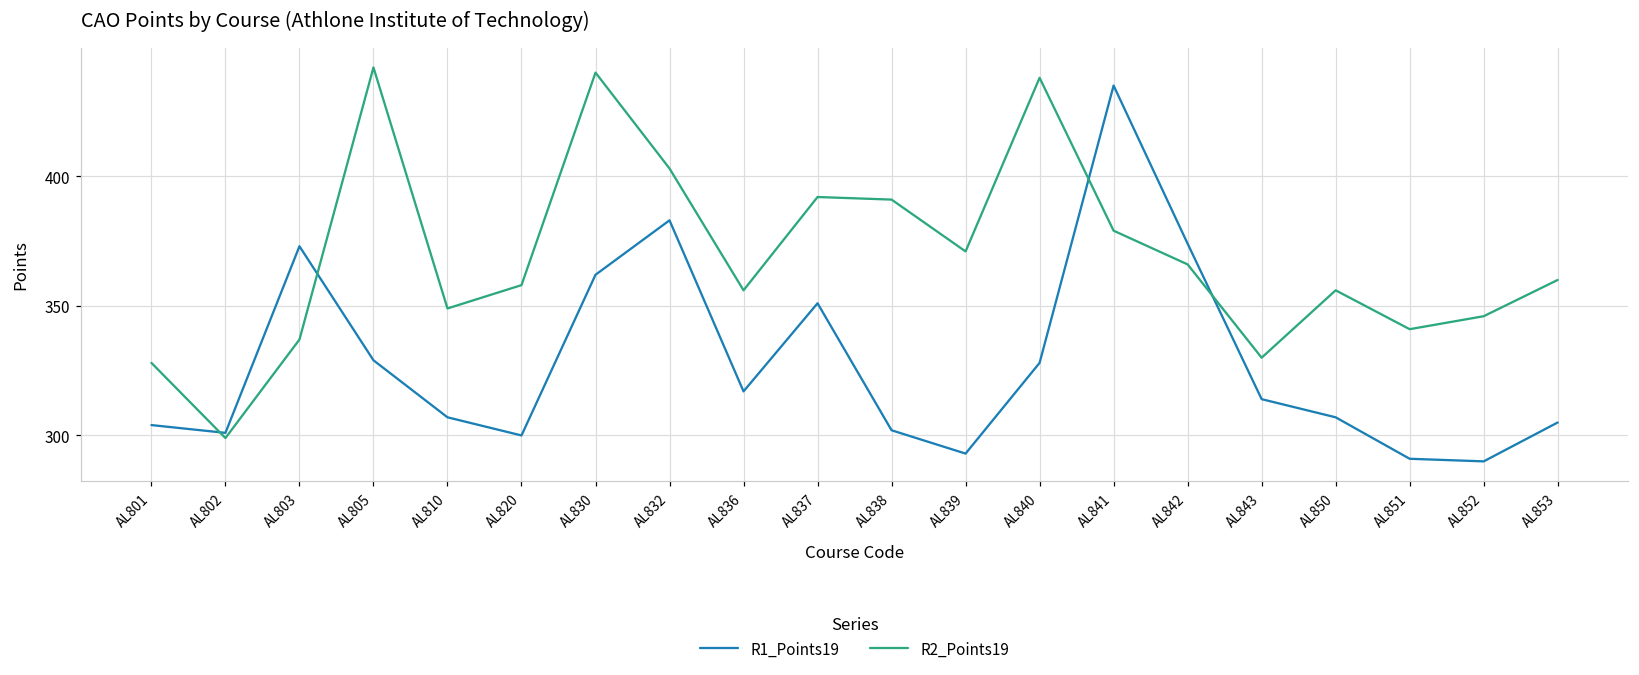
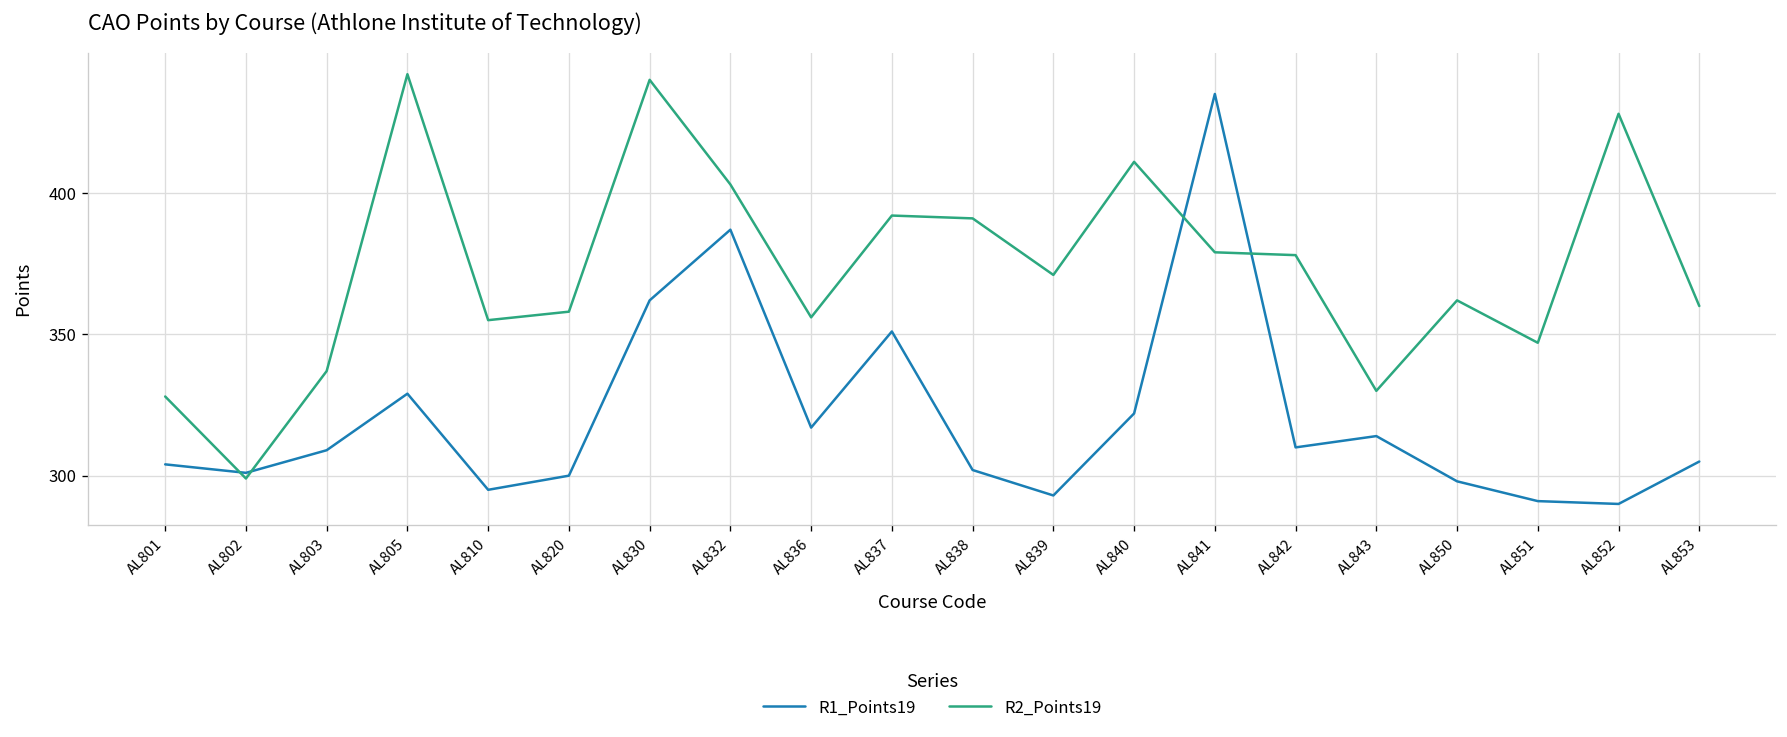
R1_Points19, AL803: 373 -> 309
R1_Points19, AL810: 307 -> 295
R2_Points19, AL810: 349 -> 355
R1_Points19, AL832: 383 -> 387
R1_Points19, AL840: 328 -> 322
R2_Points19, AL840: 438 -> 411
R1_Points19, AL842: 374 -> 310
R2_Points19, AL842: 366 -> 378
R1_Points19, AL850: 307 -> 298
R2_Points19, AL850: 356 -> 362
R2_Points19, AL851: 341 -> 347
R2_Points19, AL852: 346 -> 428
